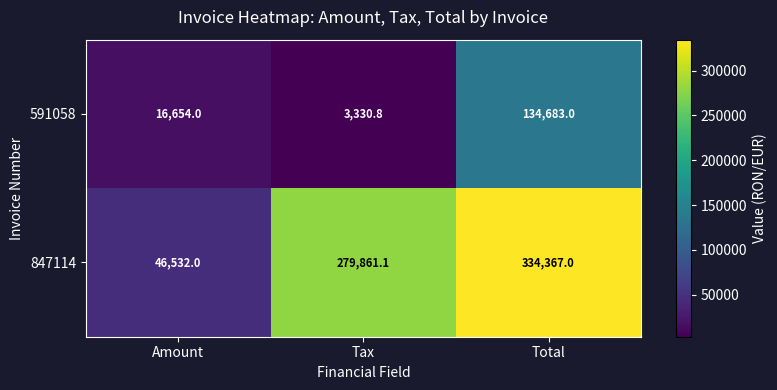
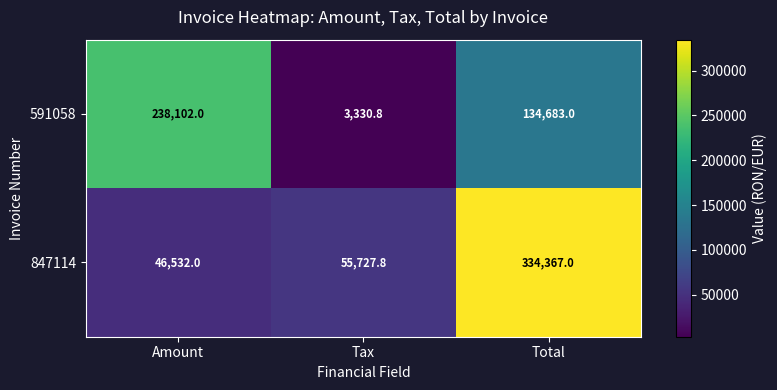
591058, Amount: 16,654.0 -> 238,102.0
847114, Tax: 279,861.1 -> 55,727.8
